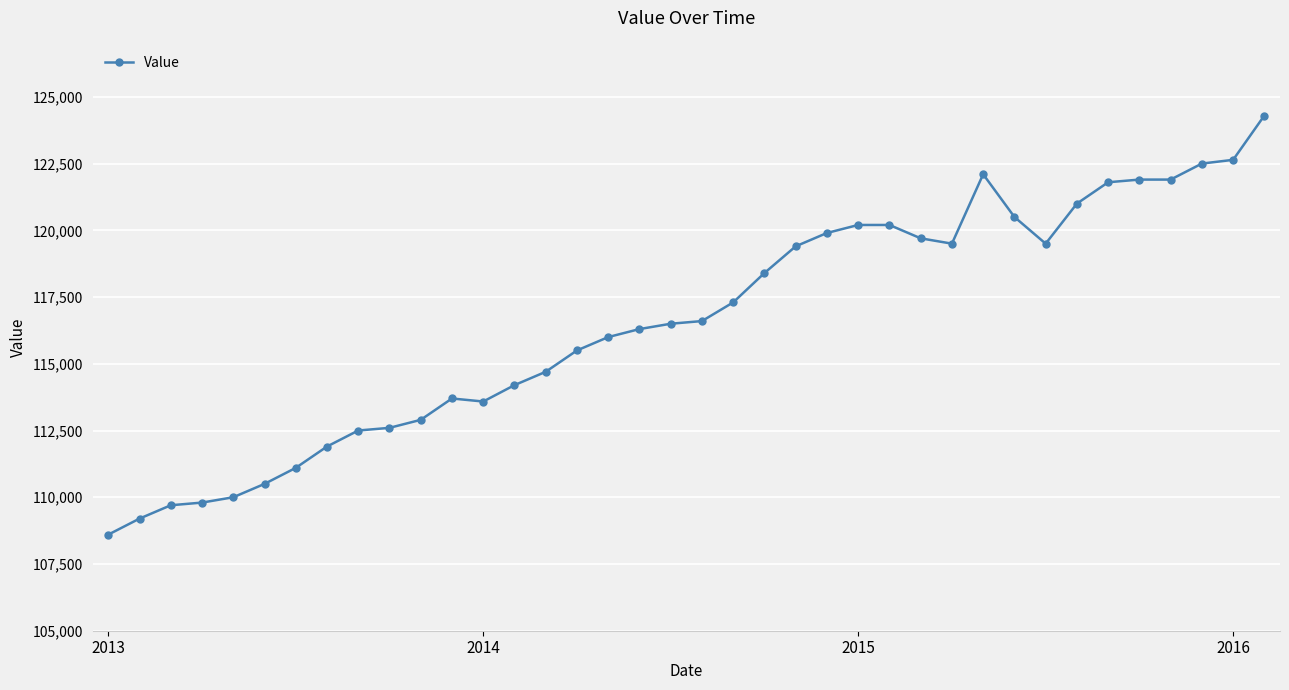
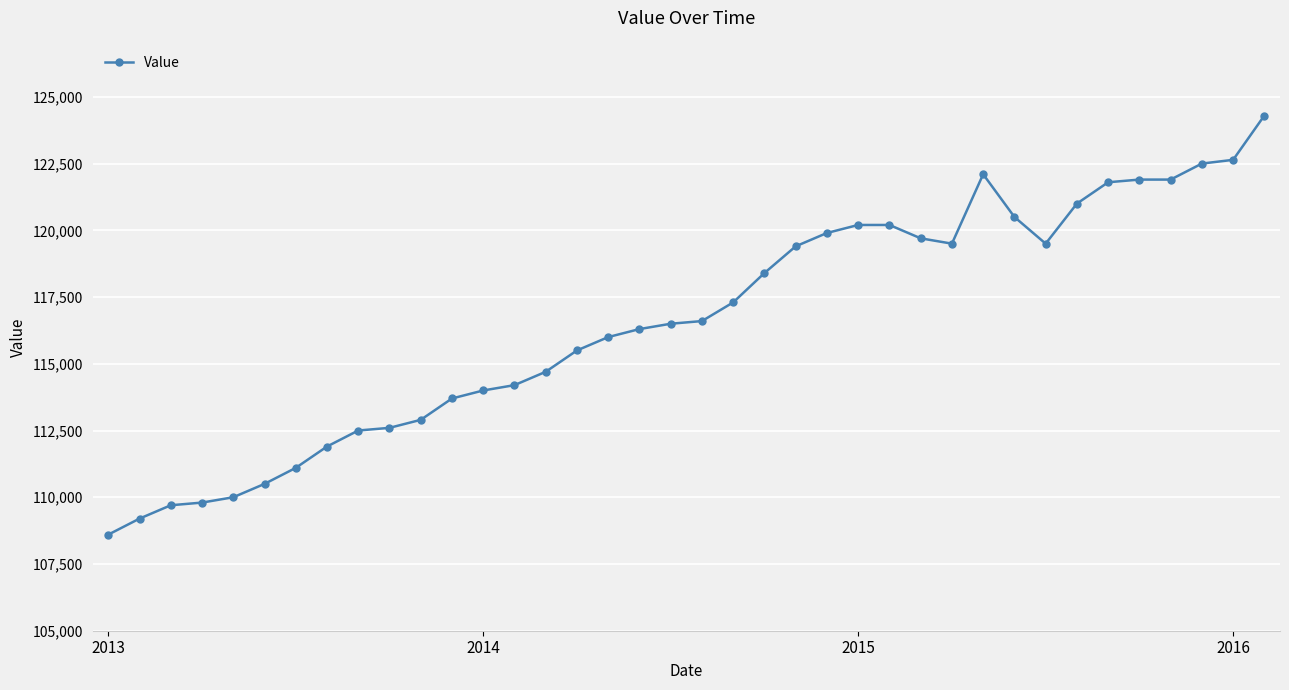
2014: 113,600 -> 114,000
